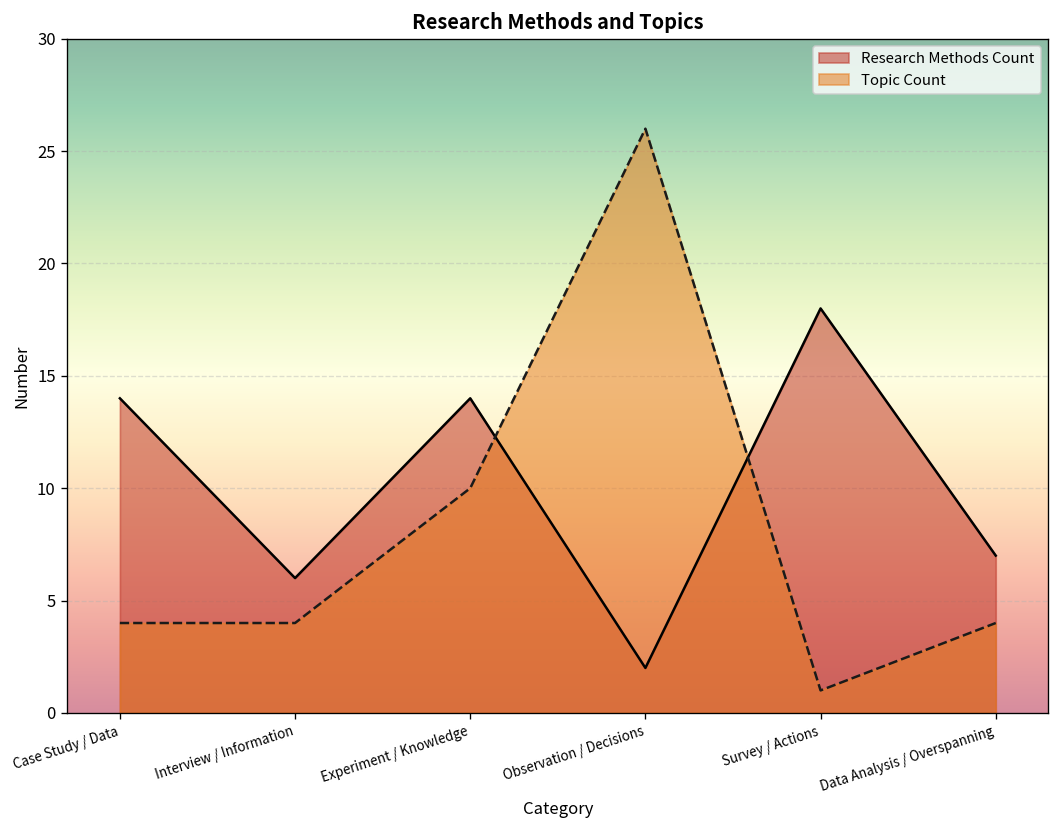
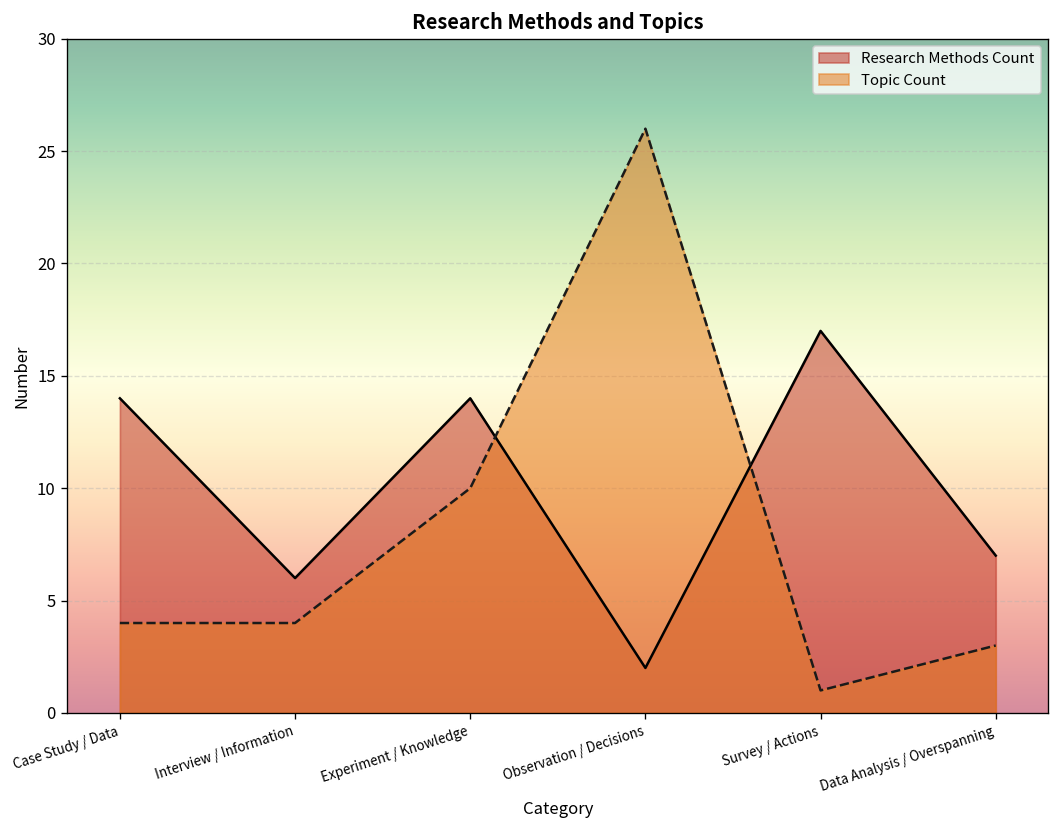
Research Methods Count, Survey / Actions: 18 -> 17
Topic Count, Data Analysis / Overspanning: 4 -> 3
